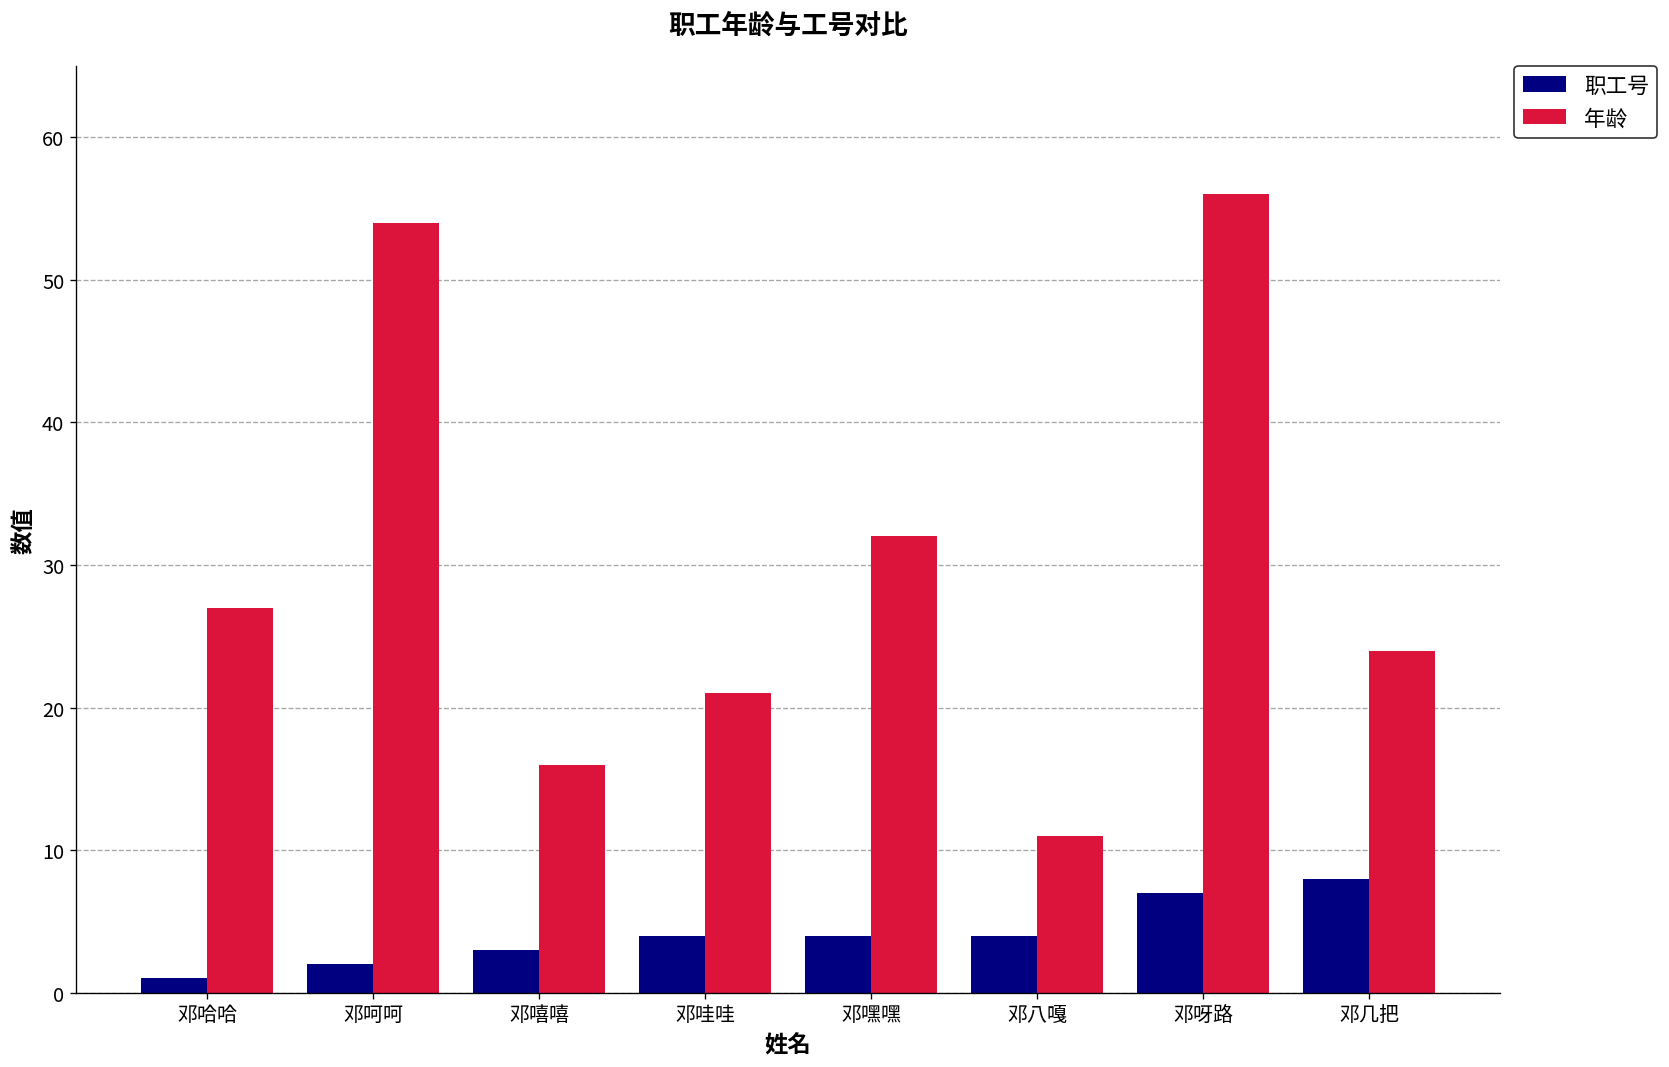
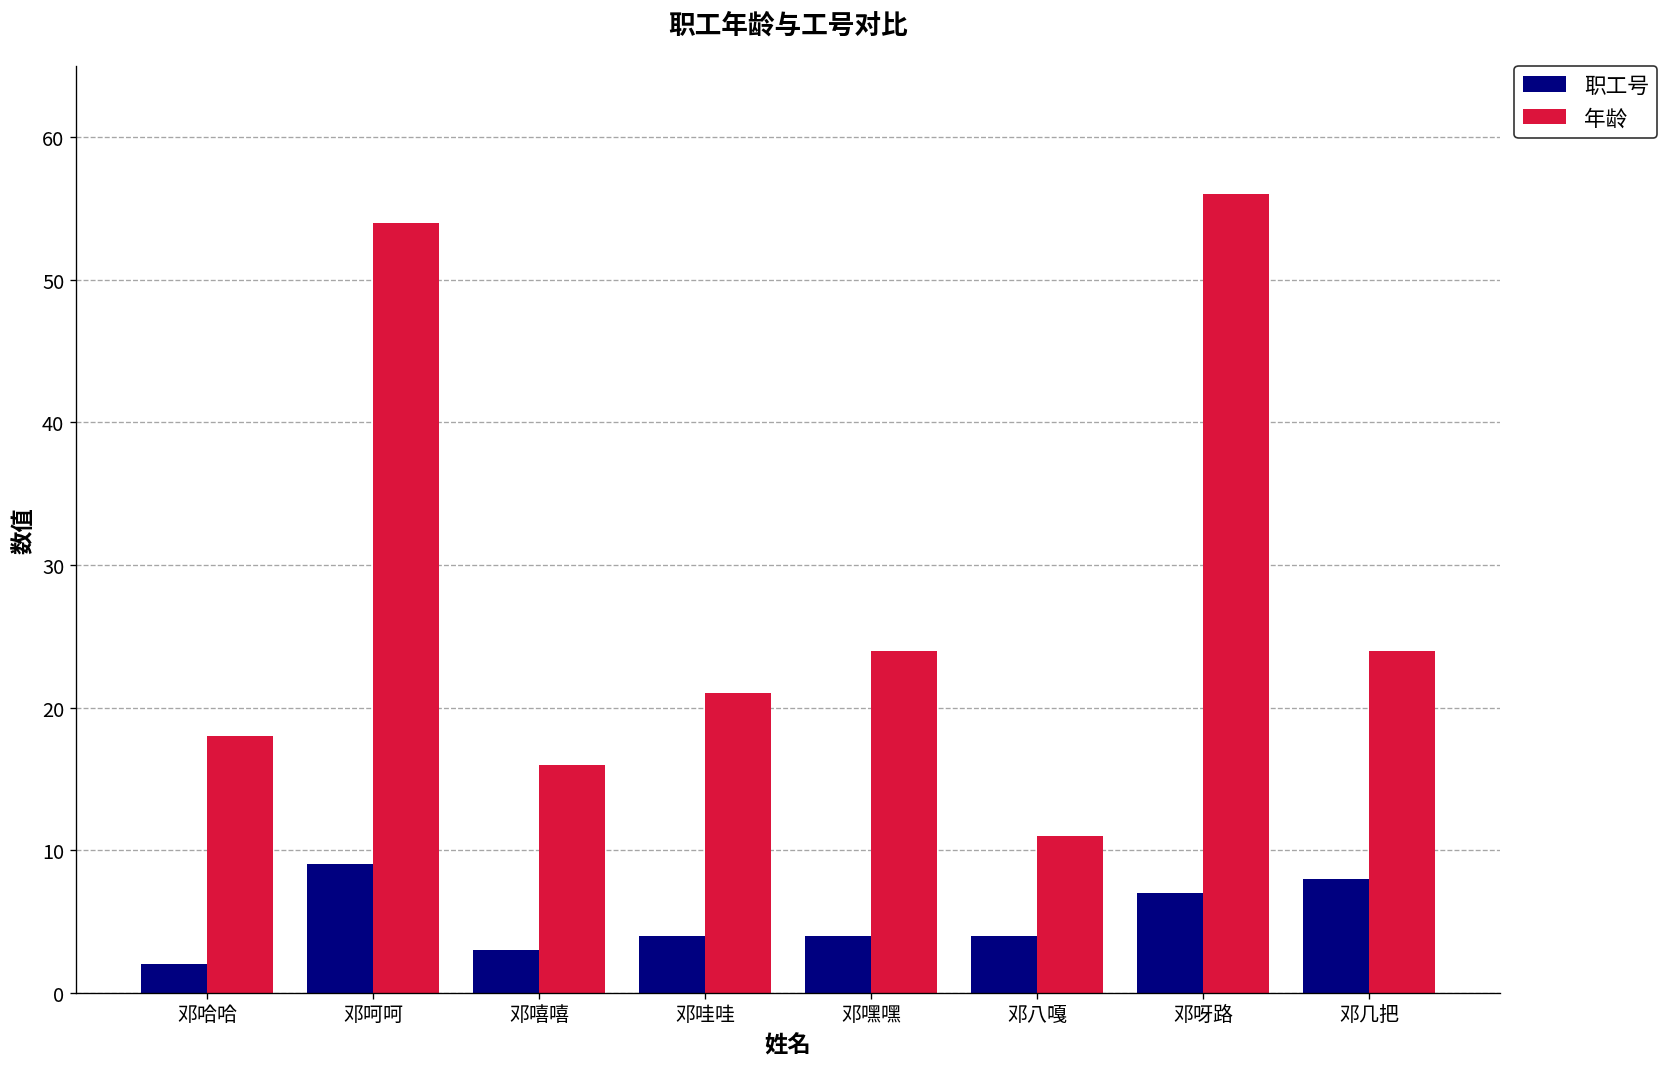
职工号, 邓哈哈: 1 -> 2
年龄, 邓哈哈: 27 -> 18
职工号, 邓呵呵: 2 -> 9
年龄, 邓嘿嘿: 32 -> 24
